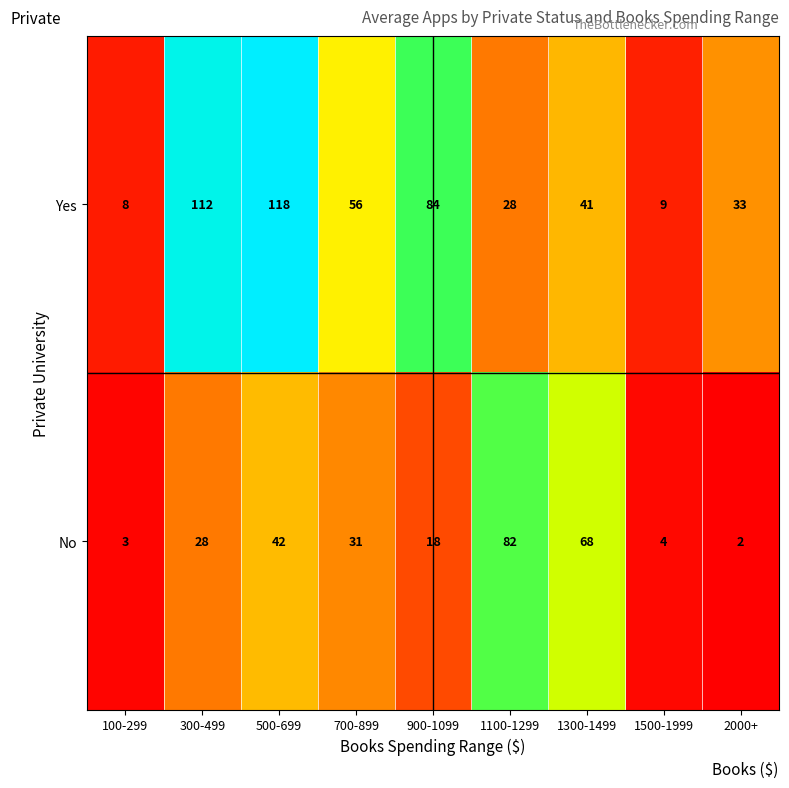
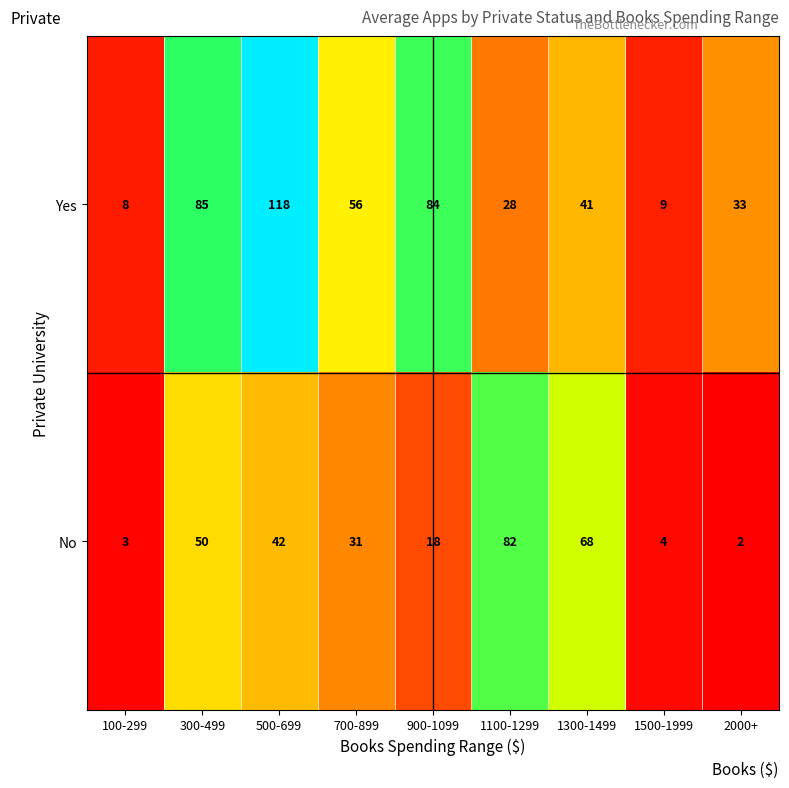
Yes, 300-499: 112 -> 85
No, 300-499: 28 -> 50
